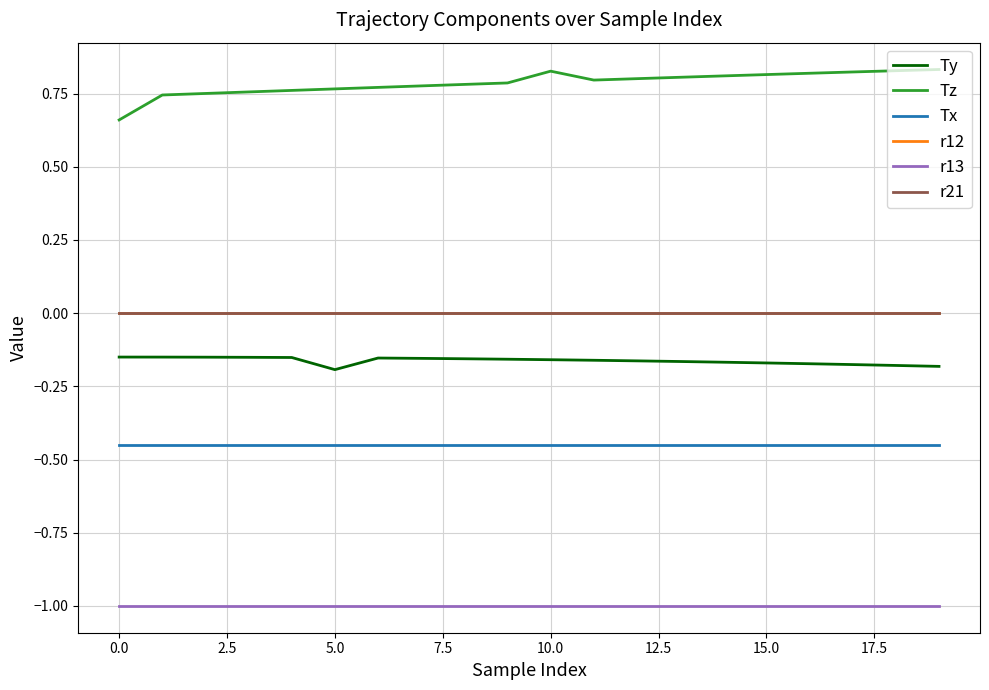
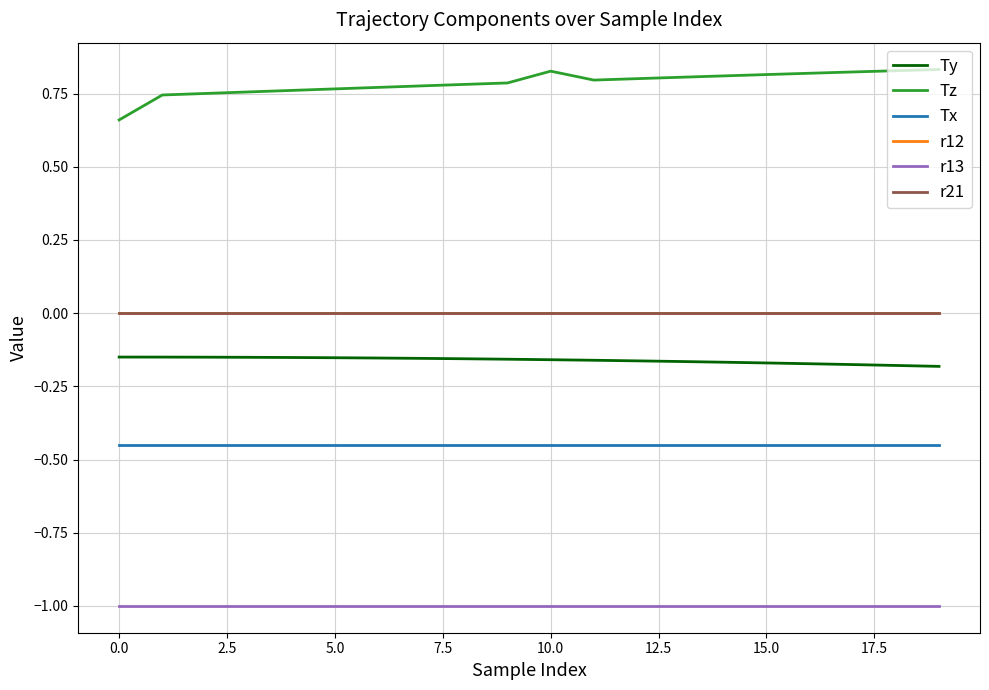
Ty, 5.0: -0.19 -> -0.15
